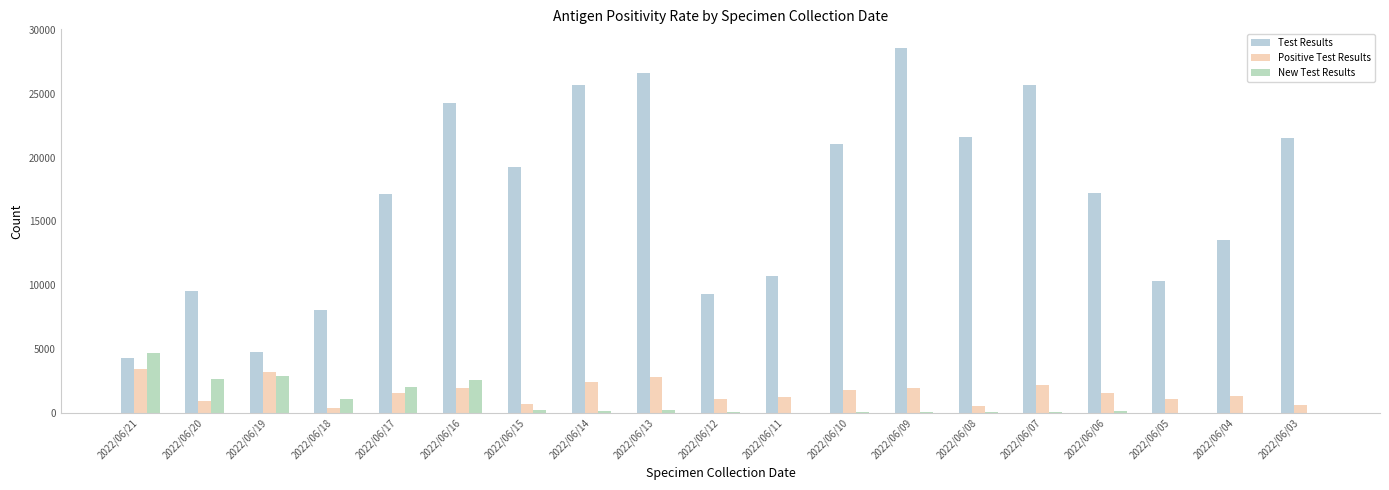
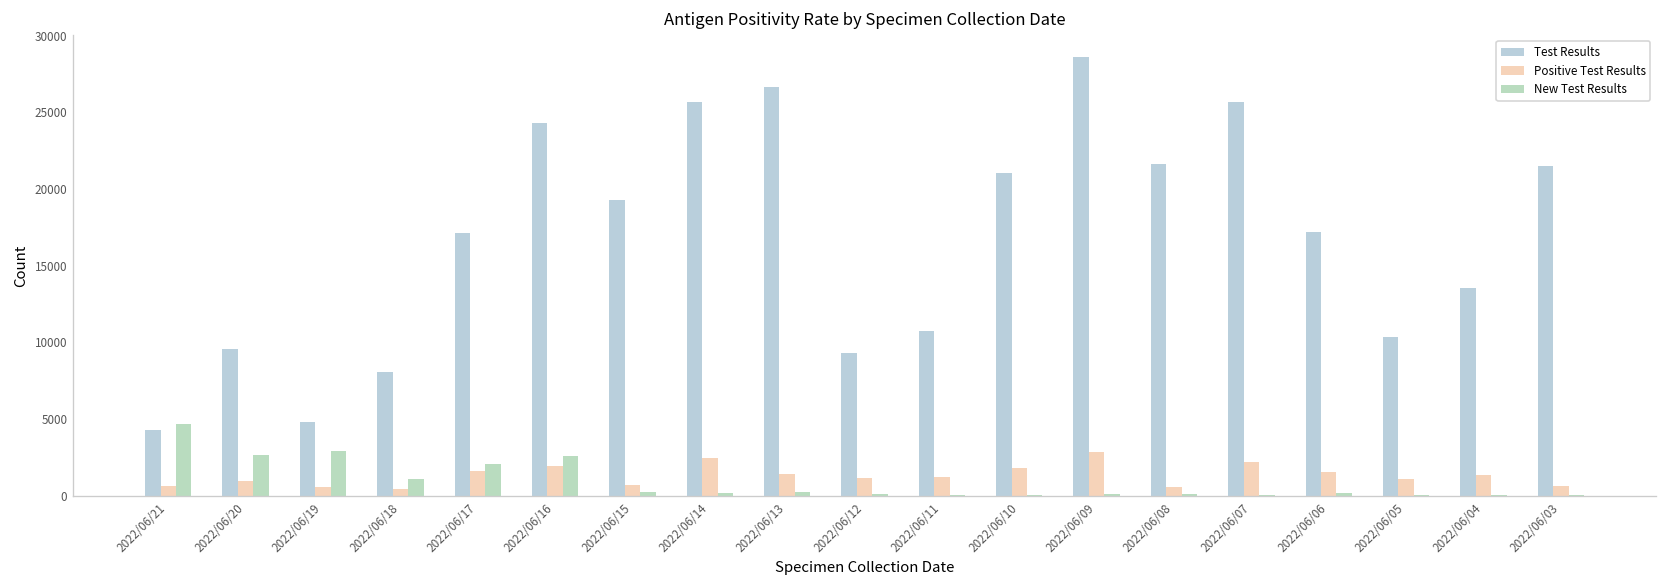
Positive Test Results, 2022/06/21: 3500 -> 600
Positive Test Results, 2022/06/19: 3200 -> 600
Positive Test Results, 2022/06/13: 2800 -> 1400
Positive Test Results, 2022/06/09: 2000 -> 2800
